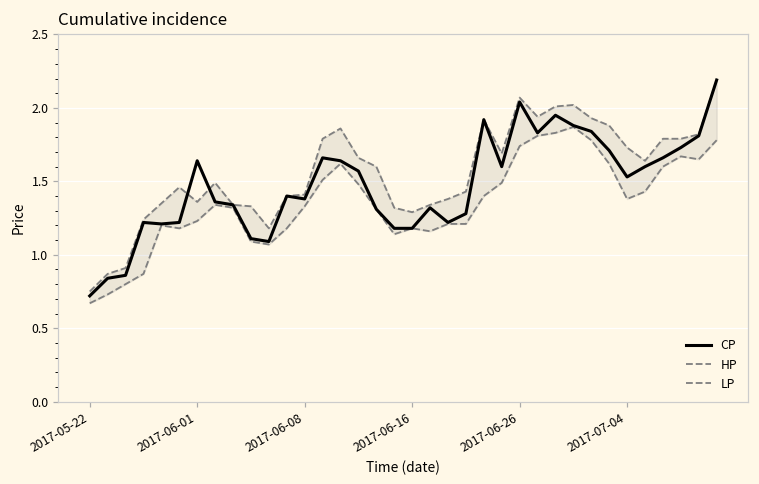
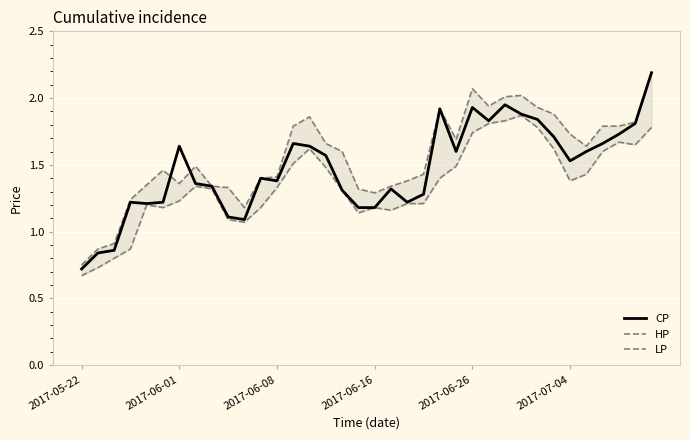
CP, 2017-06-26: 2.04 -> 1.93
